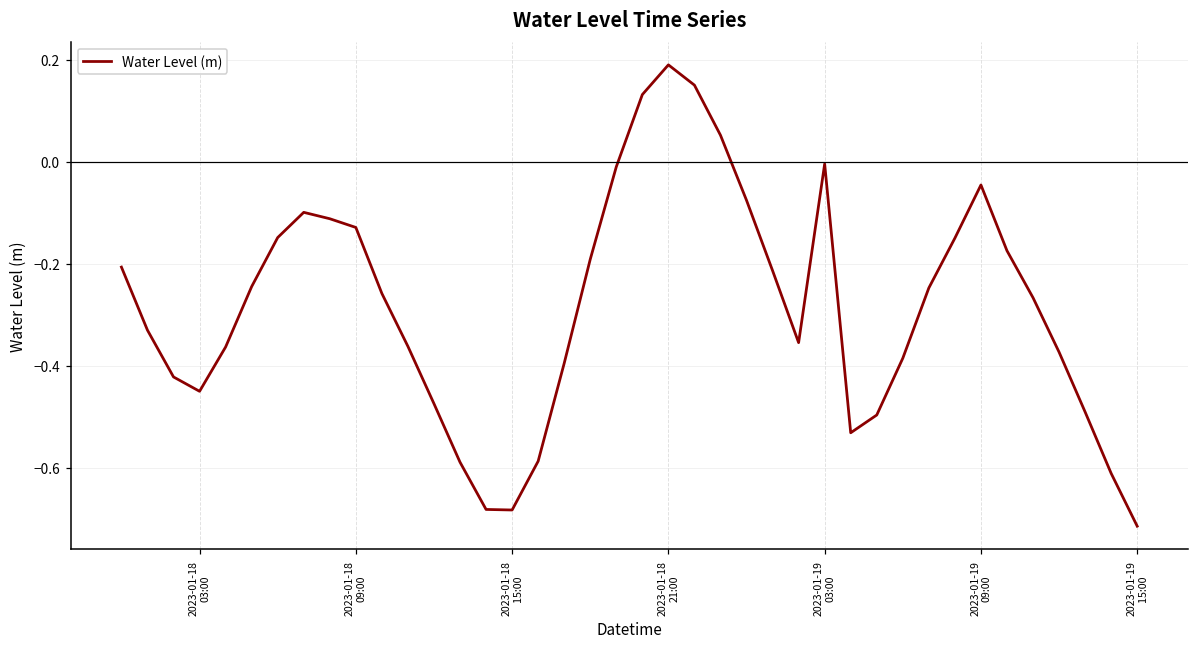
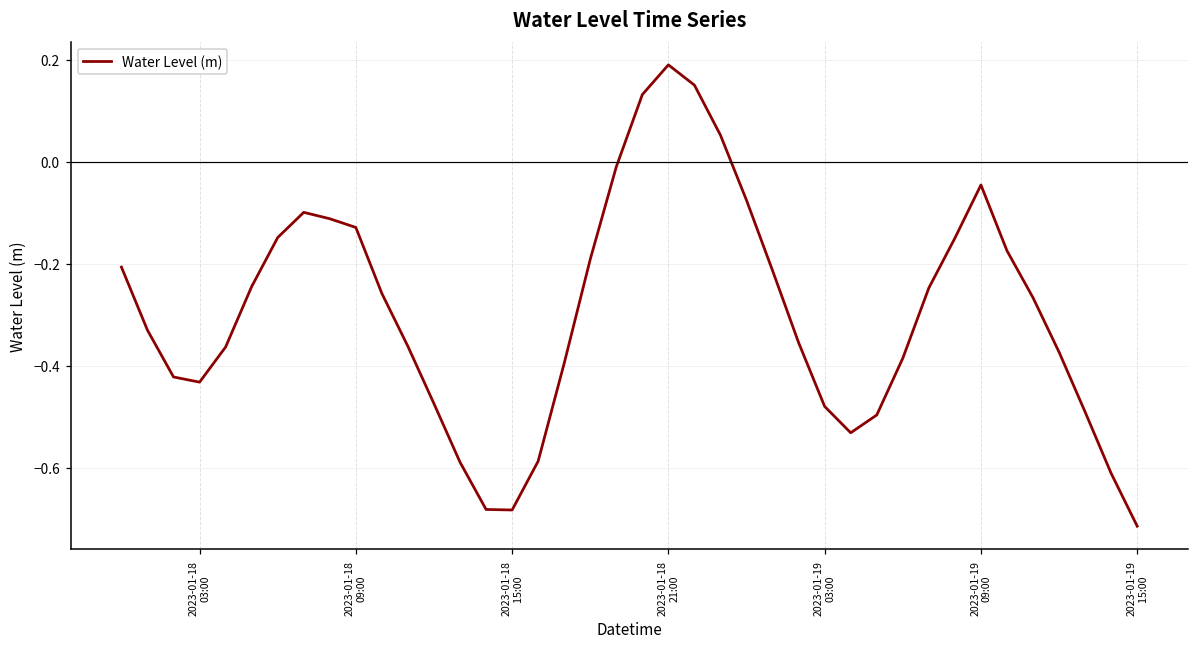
2023-01-18 03:00: -0.45 -> -0.43
2023-01-19 03:00: 0.00 -> -0.48
